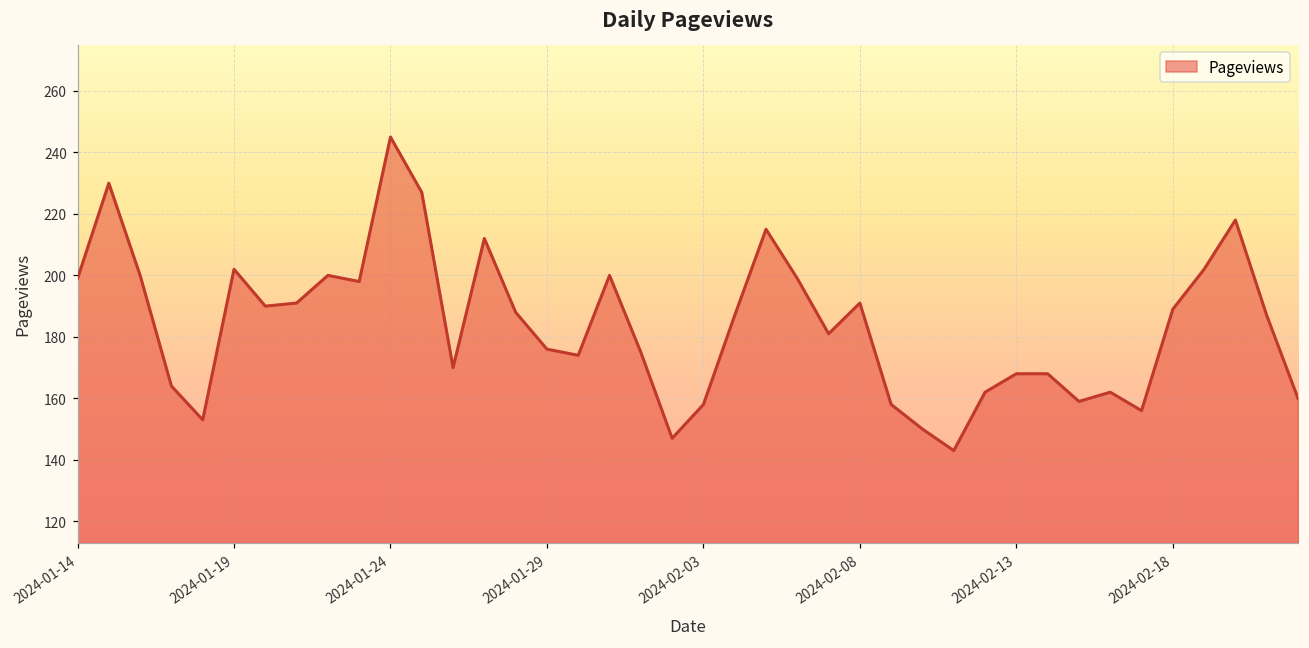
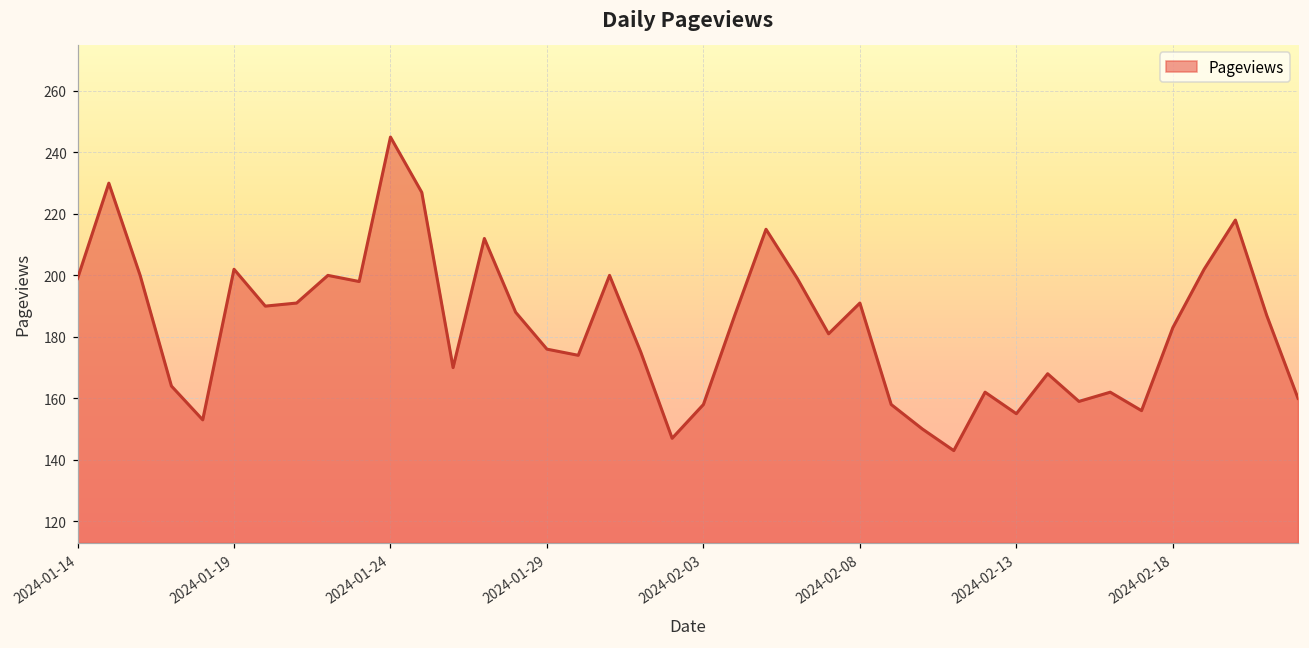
2024-02-13: 168 -> 155
2024-02-18: 189 -> 183
